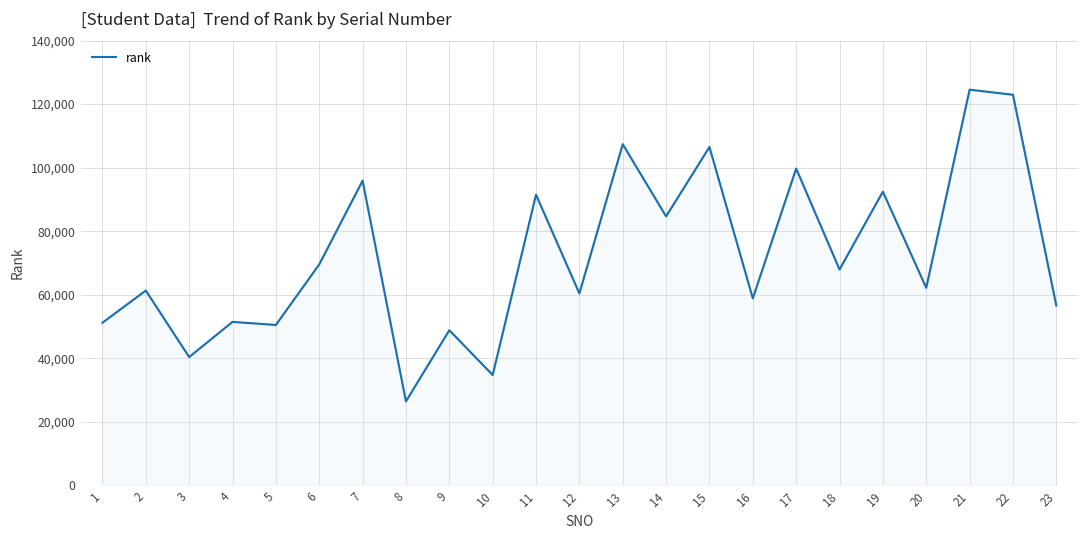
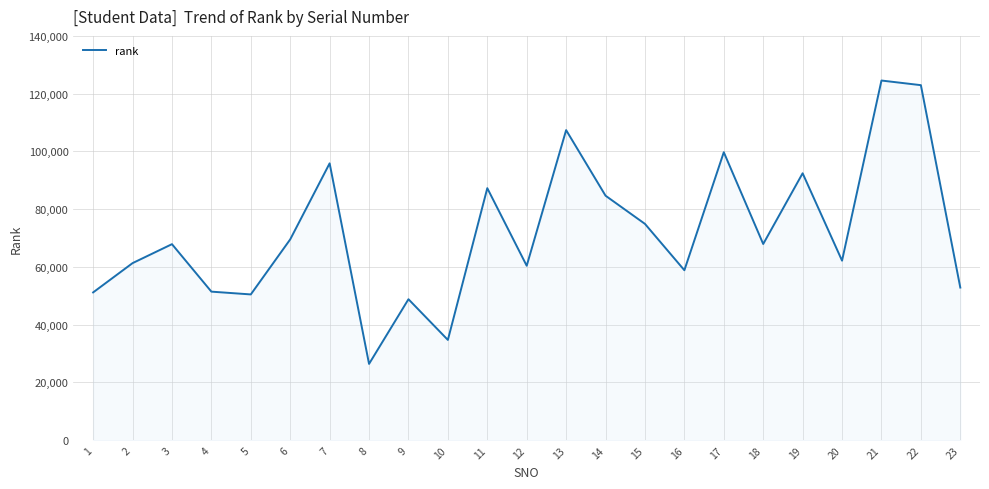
3: 40,000 -> 68,000
11: 91,000 -> 87,000
15: 106,000 -> 75,000
23: 57,000 -> 53,000
